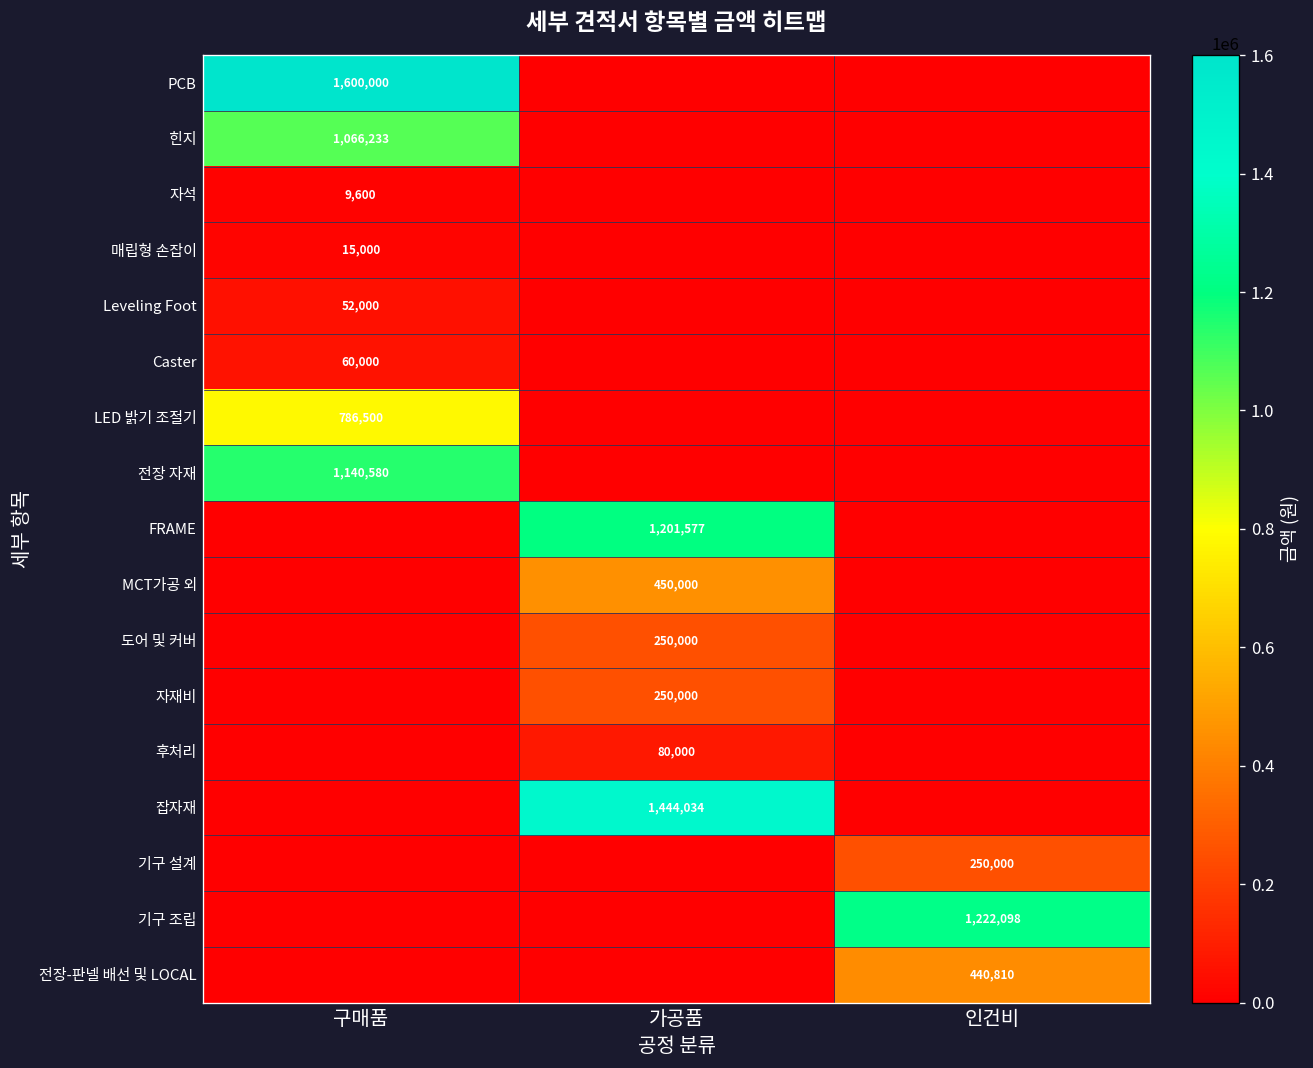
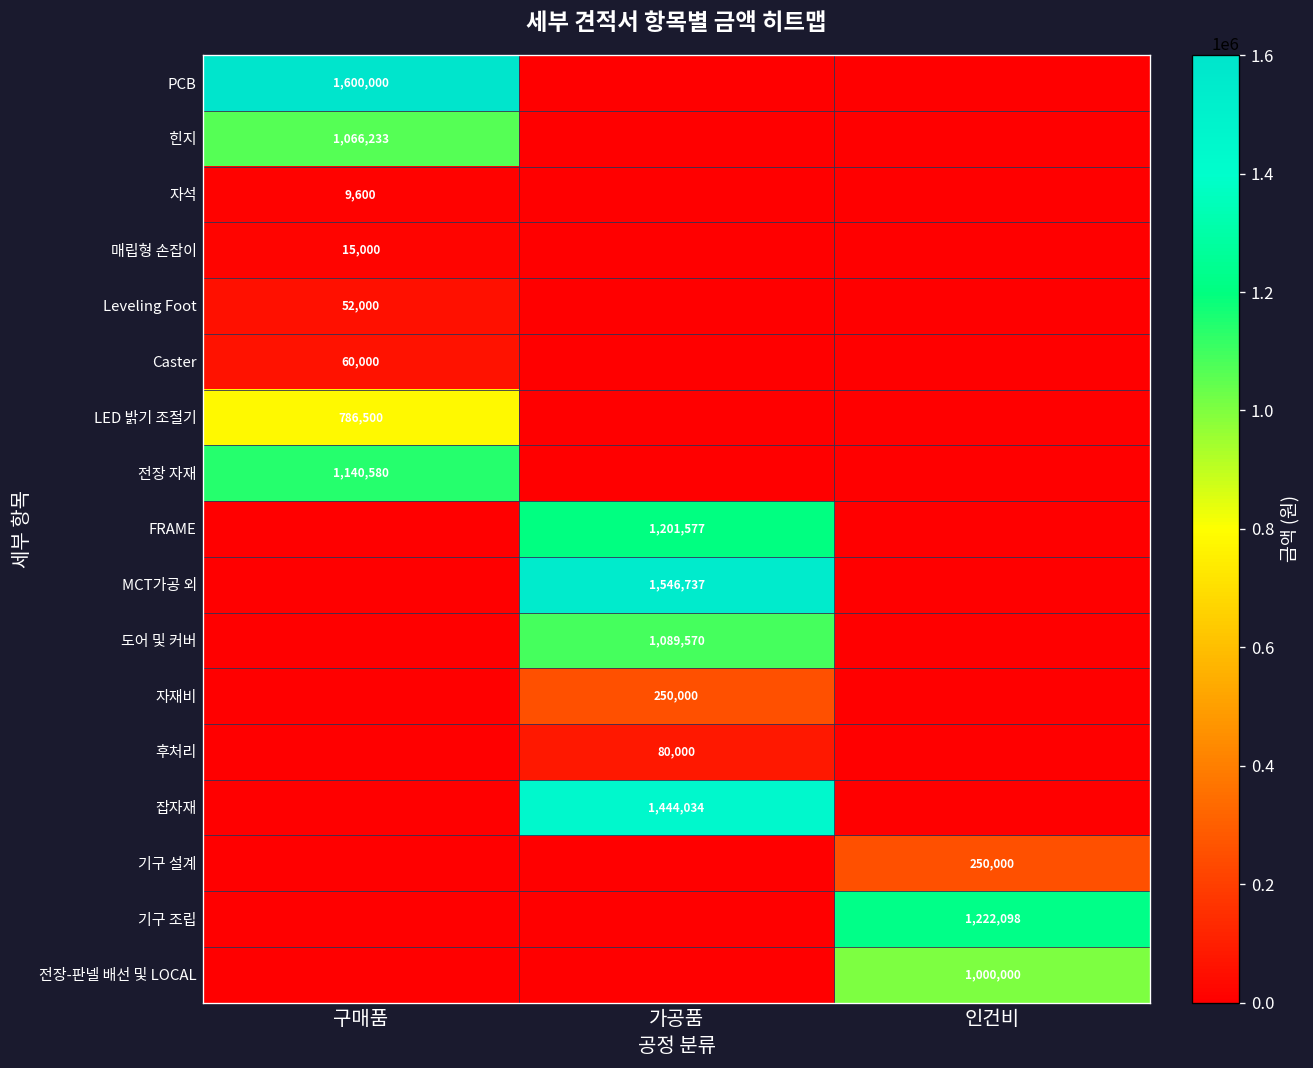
MCT가공 외, 가공품: 450,000 -> 1,546,737
도어 및 커버, 가공품: 250,000 -> 1,089,570
전장-판넬 배선 및 LOCAL, 인건비: 440,810 -> 1,000,000
